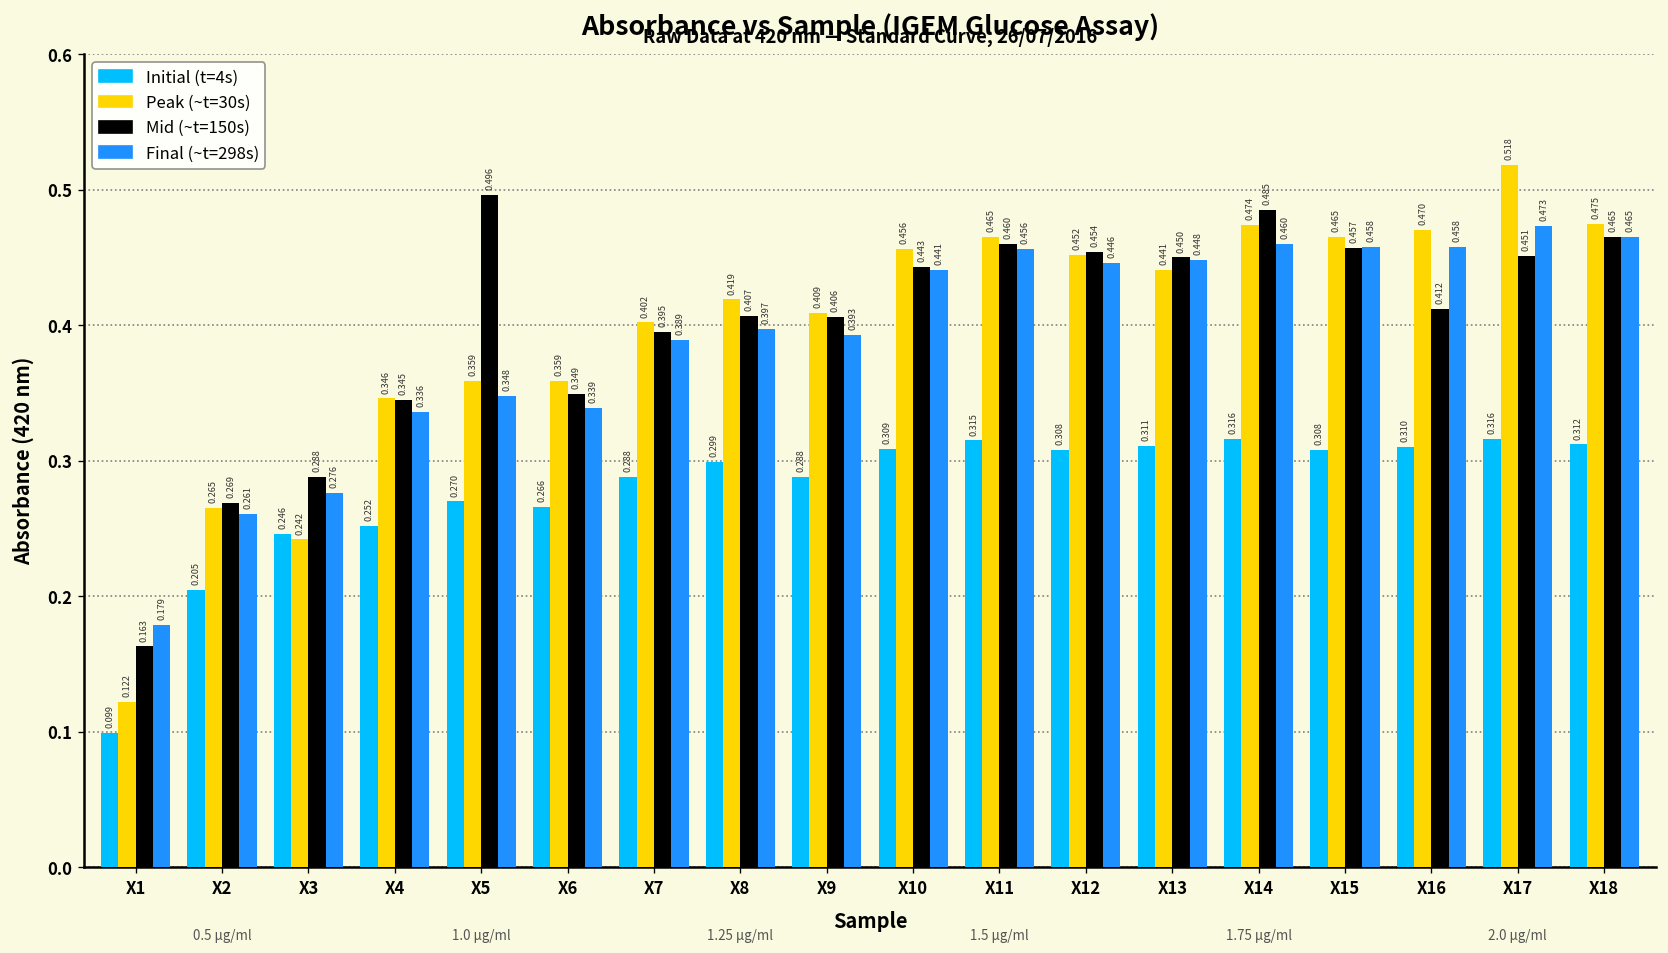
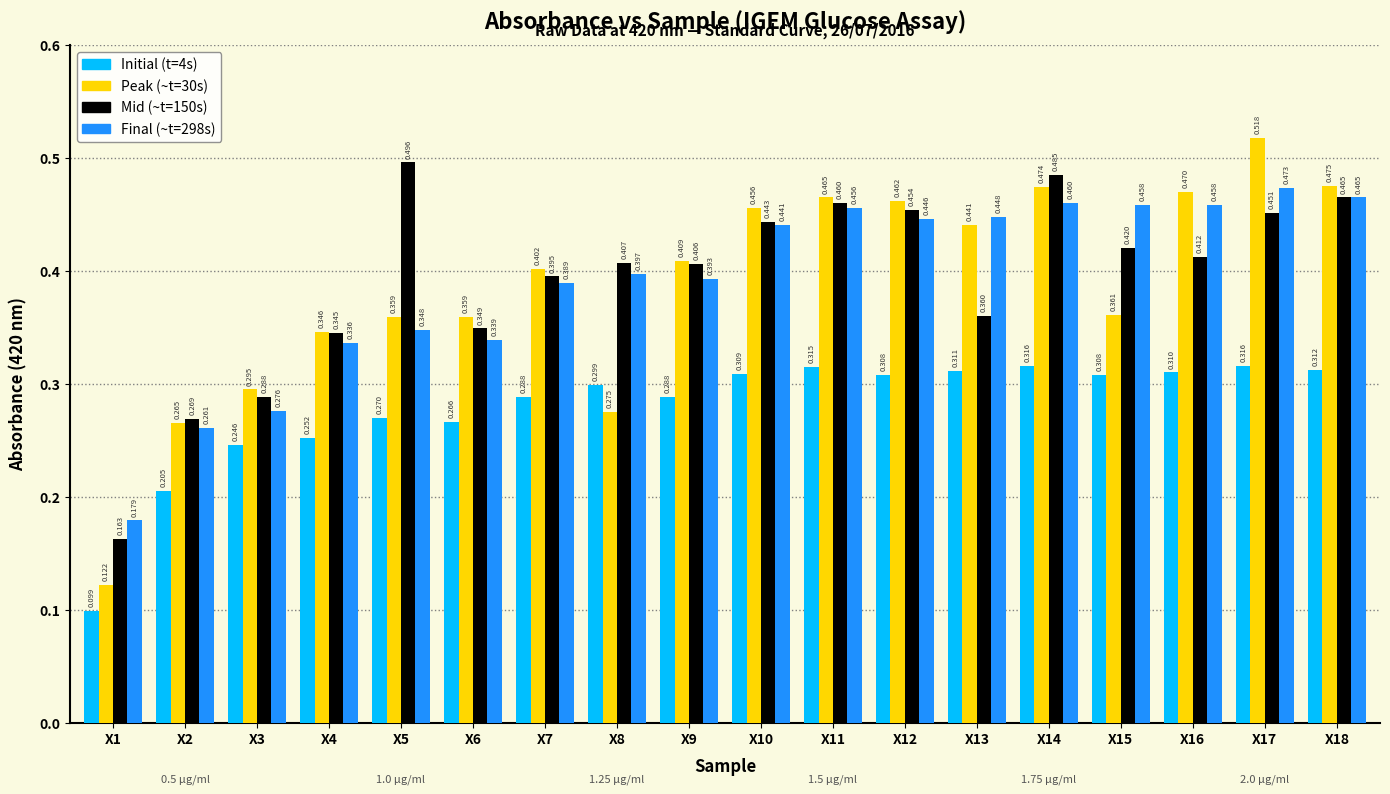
Peak (~t=30s), X3: 0.242 -> 0.295
Peak (~t=30s), X8: 0.419 -> 0.275
Peak (~t=30s), X12: 0.452 -> 0.462
Mid (~t=150s), X13: 0.450 -> 0.360
Peak (~t=30s), X15: 0.465 -> 0.361
Mid (~t=150s), X15: 0.457 -> 0.420
